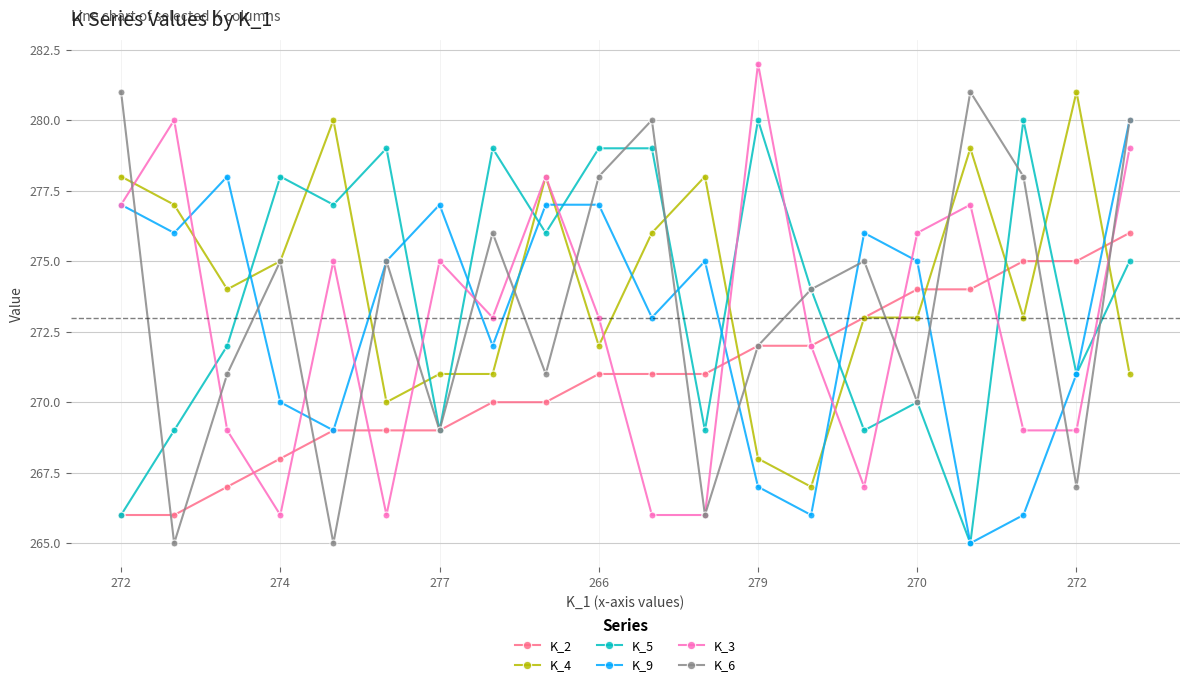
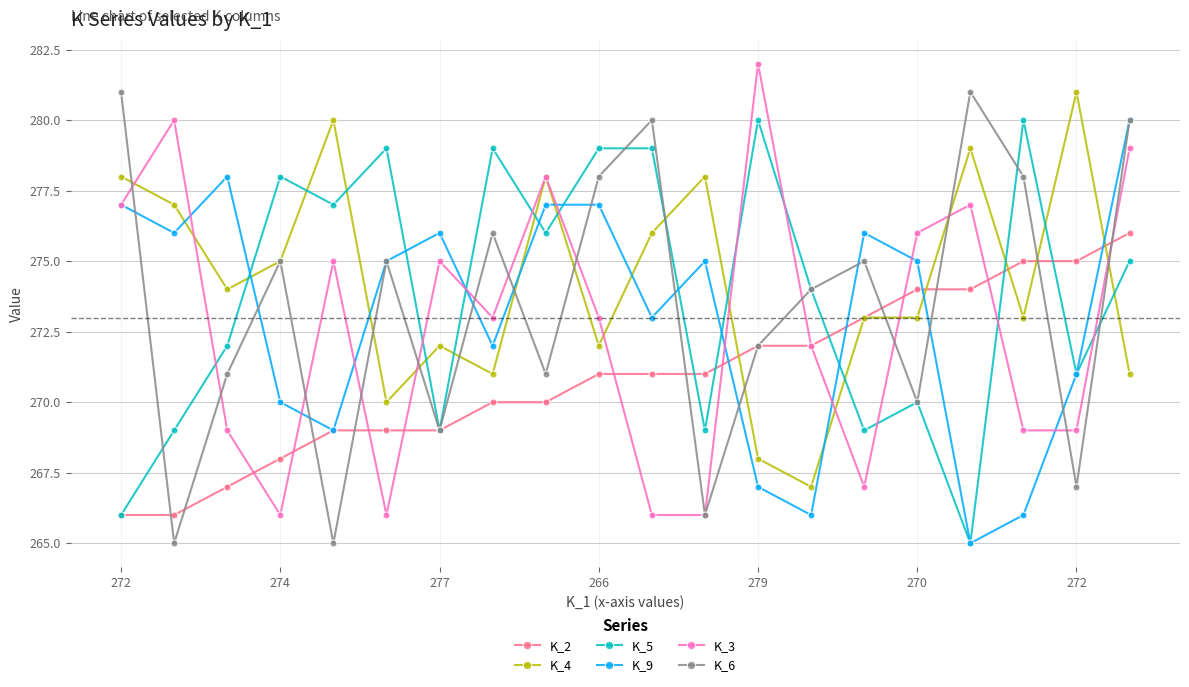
K_4, 277: 271 -> 272
K_9, 277: 277 -> 276
